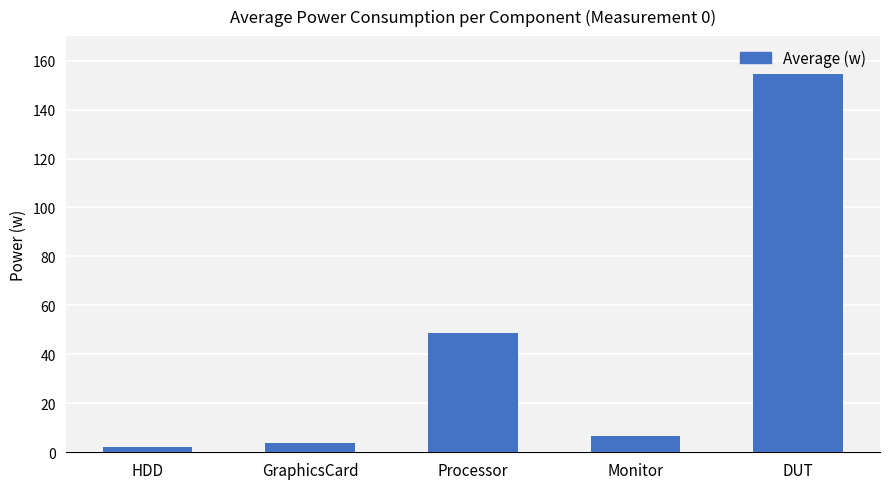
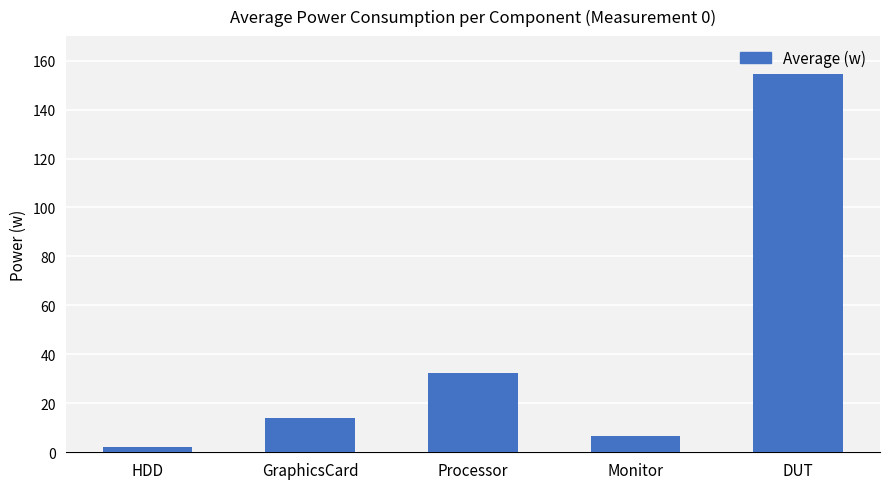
GraphicsCard: 4 -> 14
Processor: 49 -> 32
